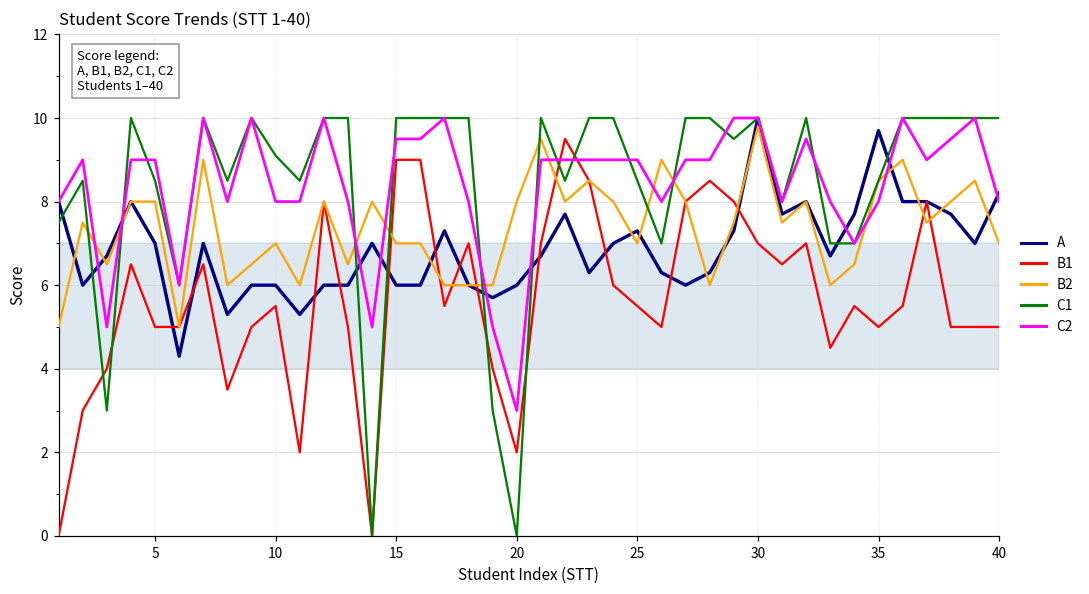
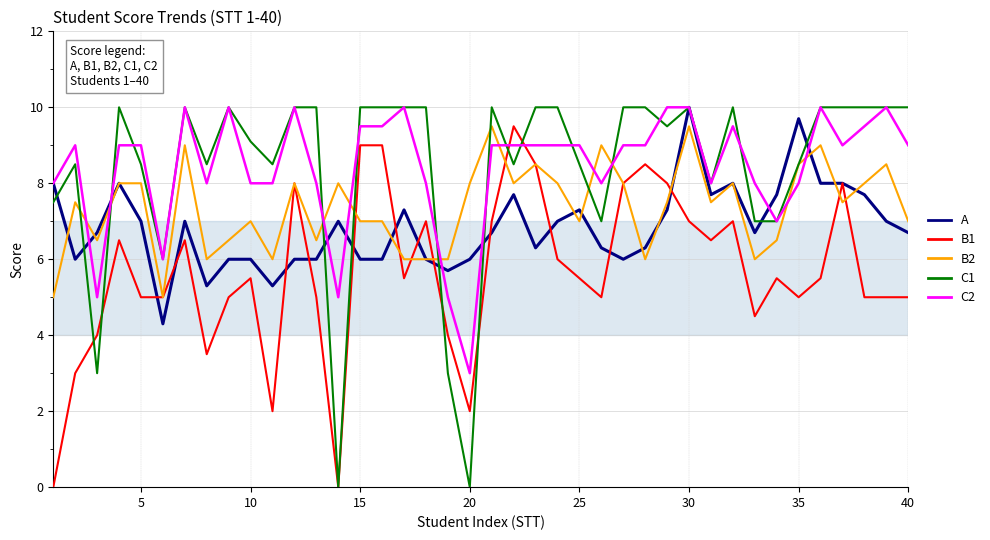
B2, 30: 9.8 -> 9.5
A, 40: 8.2 -> 6.7
C2, 40: 8 -> 9
